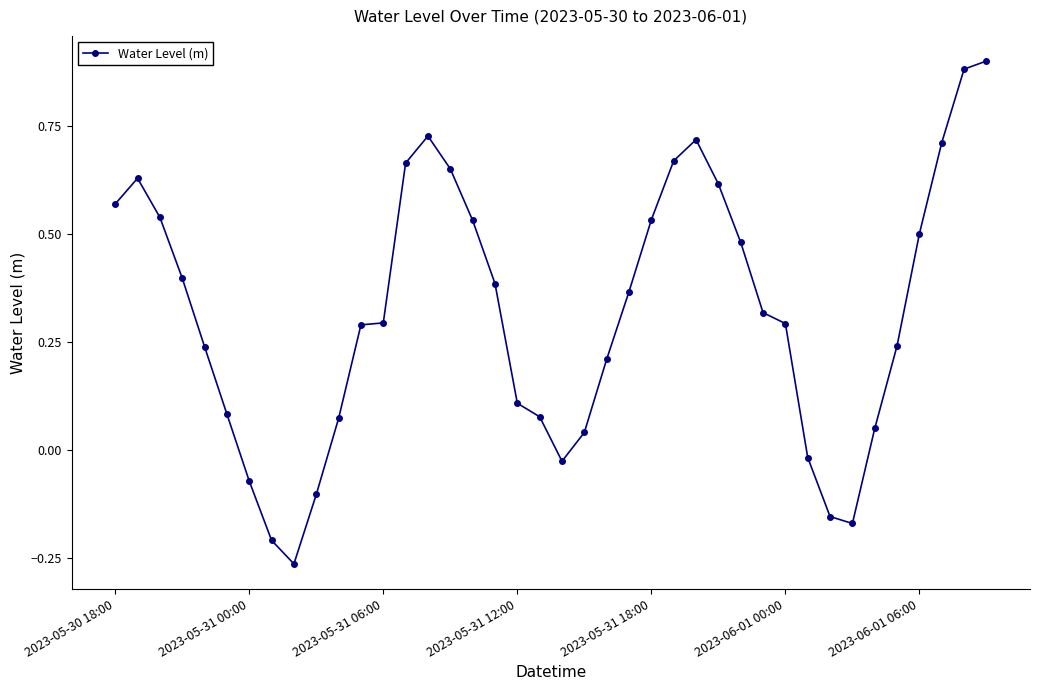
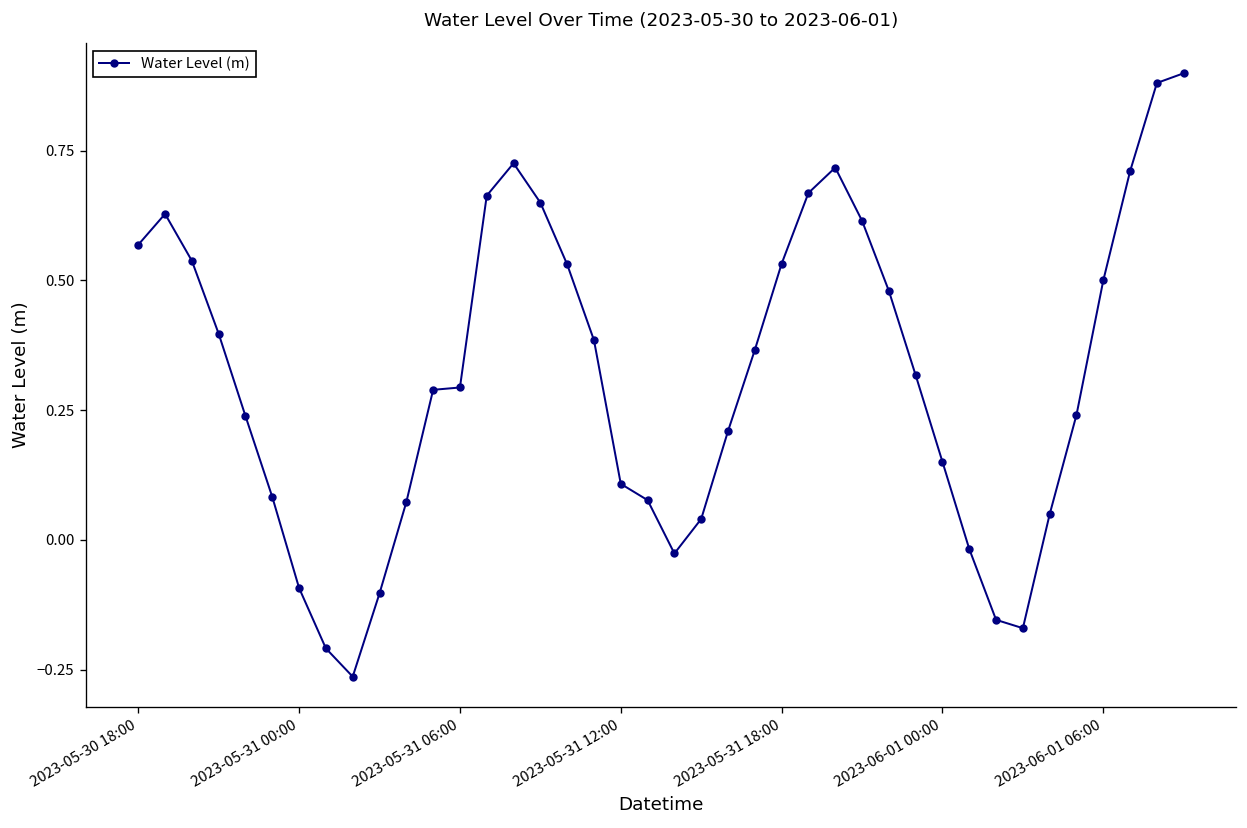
2023-05-31 00:00: -0.07 -> -0.09
2023-06-01 00:00: 0.29 -> 0.15
